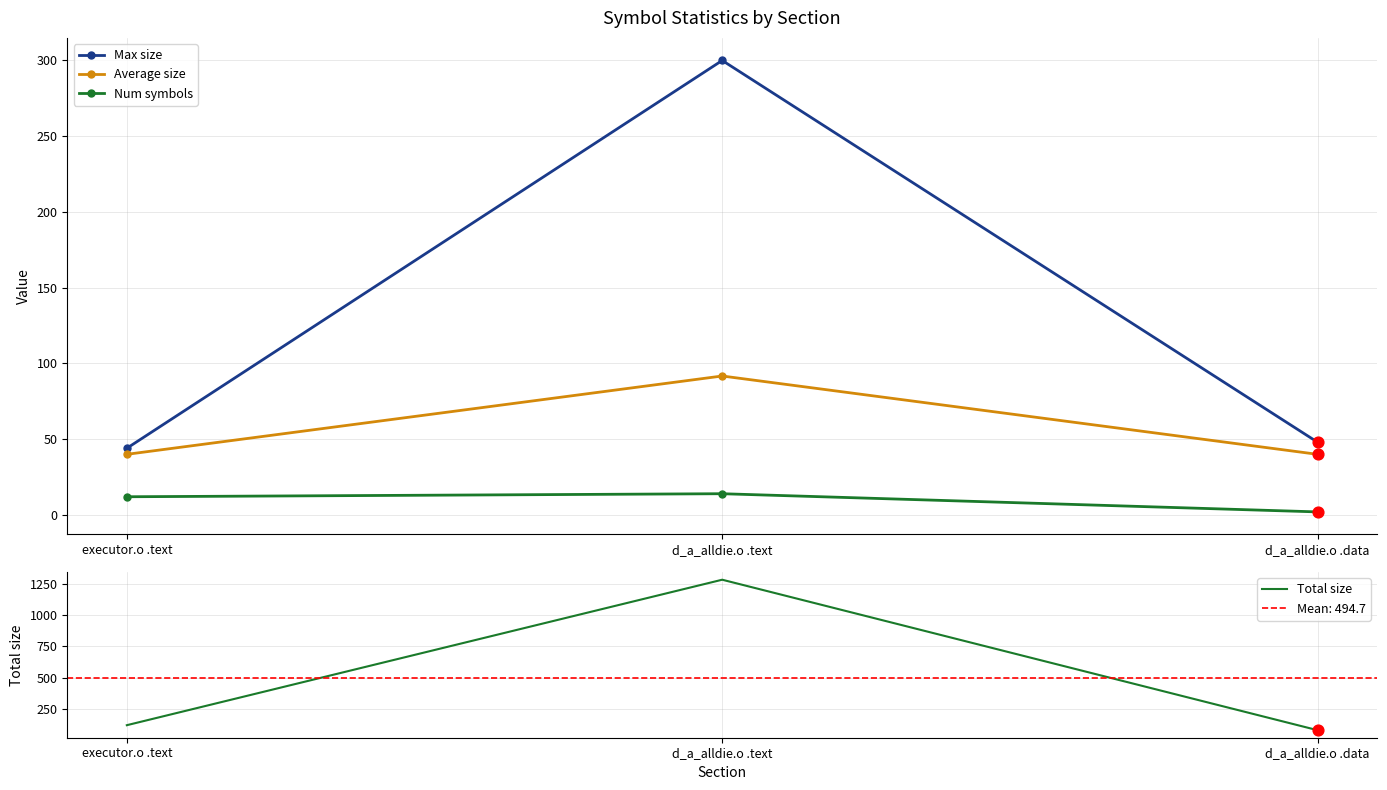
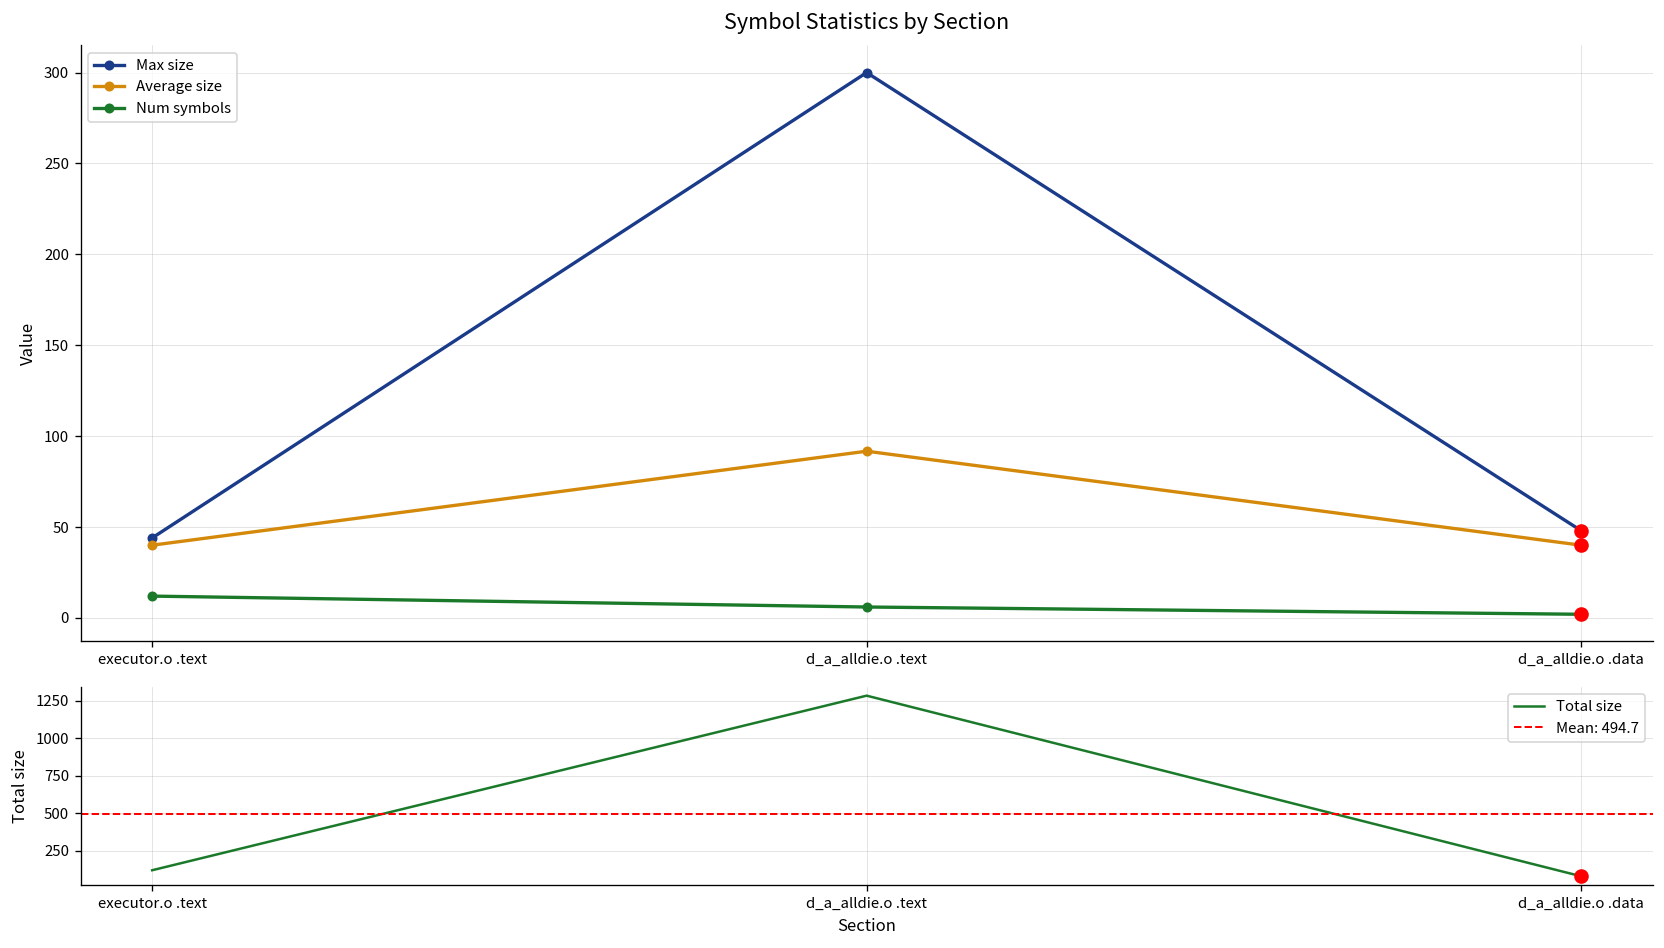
Symbol Statistics by Section, Num symbols, d_a_alldie.o .text: 14 -> 6
